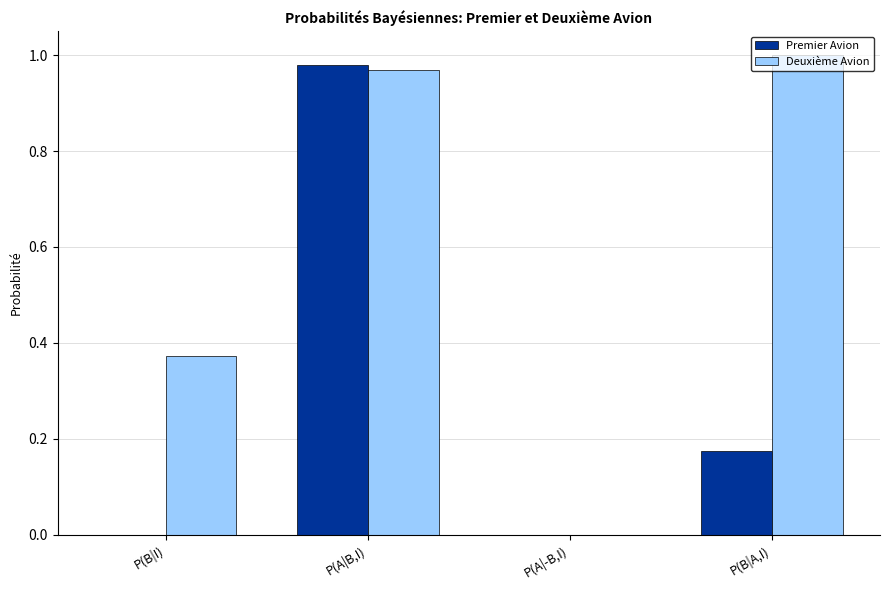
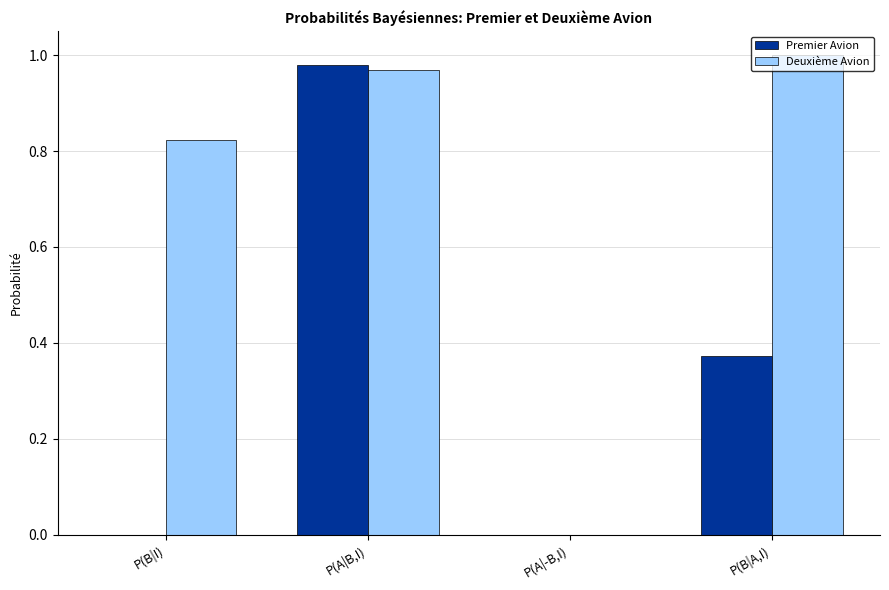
Deuxième Avion, P(B|I): 0.37 -> 0.82
Premier Avion, P(B|A,I): 0.17 -> 0.37
